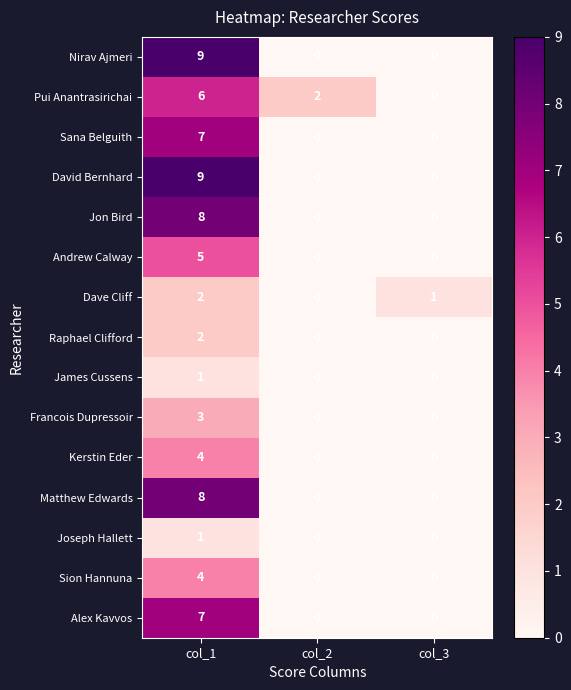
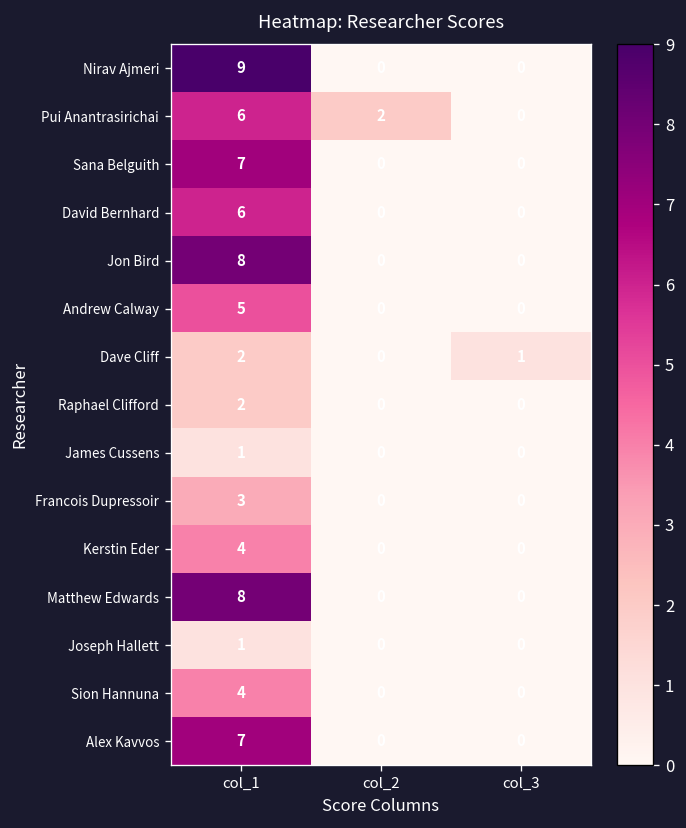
David Bernhard, col_1: 9 -> 6
